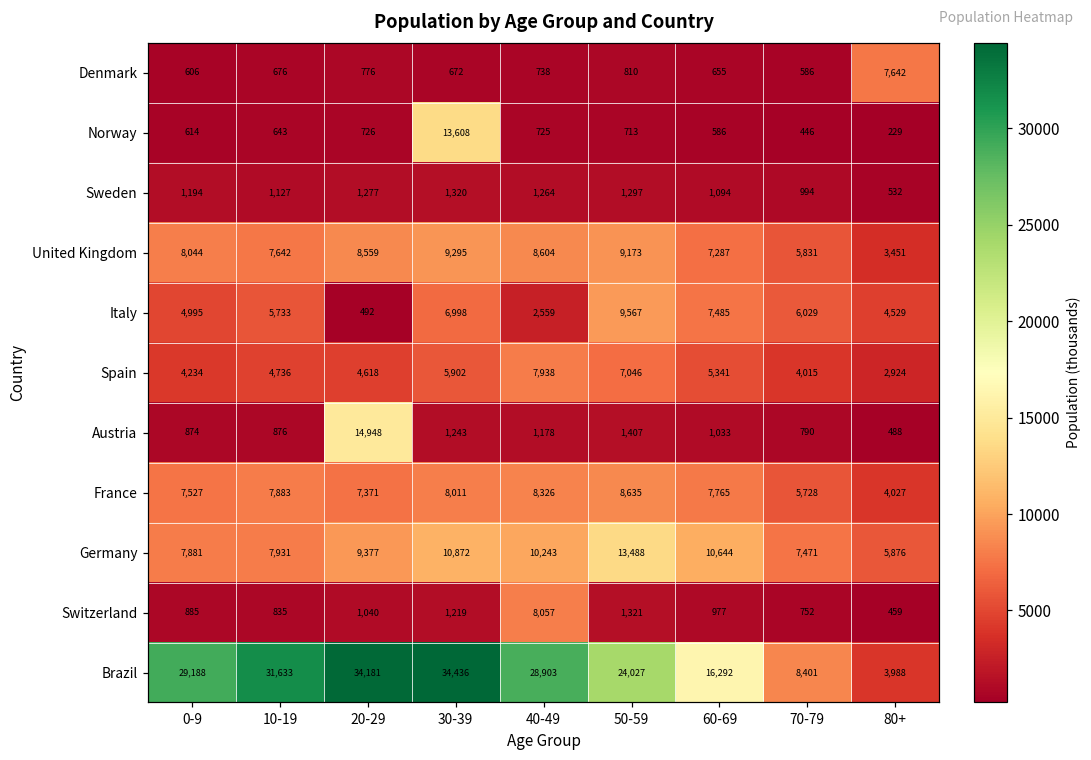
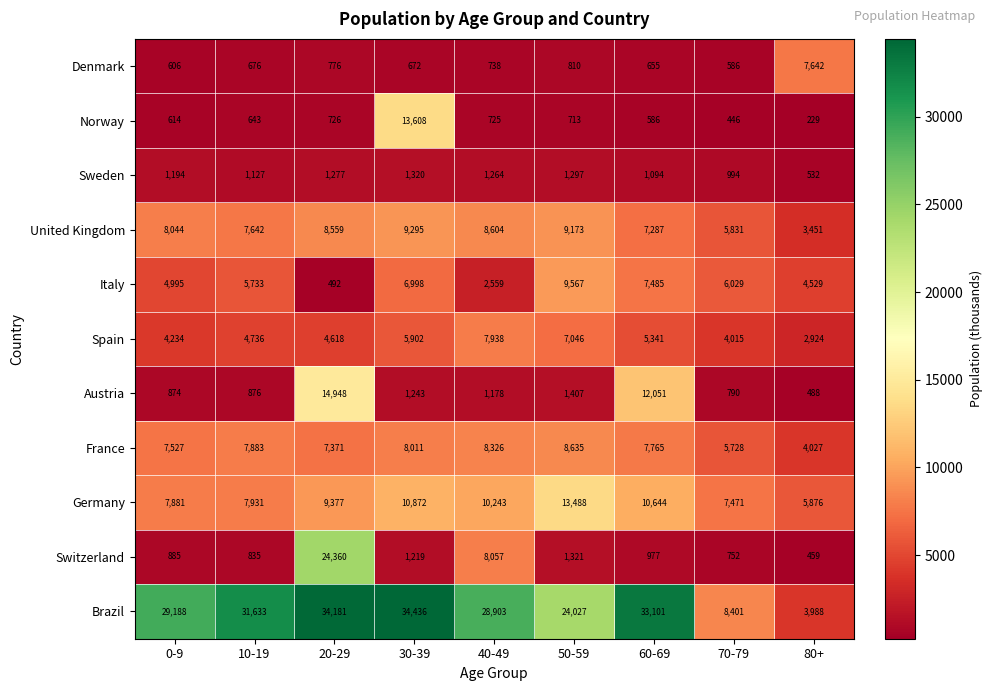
Austria, 60-69: 1,033 -> 12,051
Switzerland, 20-29: 1,040 -> 24,360
Brazil, 60-69: 16,292 -> 33,101
